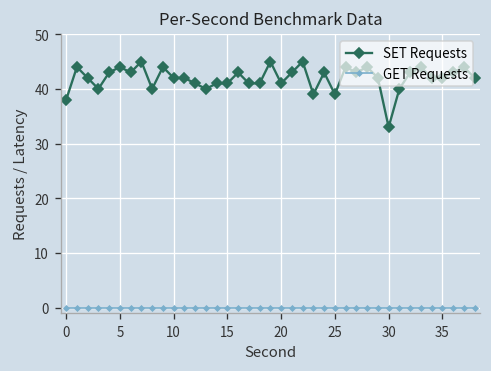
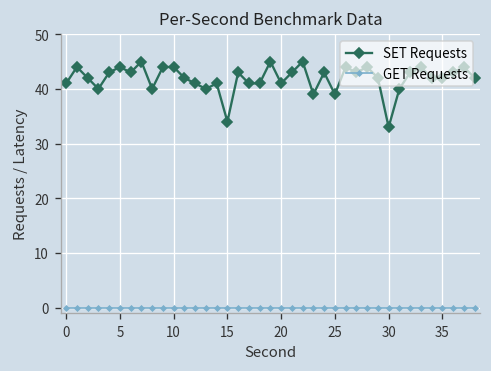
SET Requests, 0: 38 -> 41
SET Requests, 10: 42 -> 44
SET Requests, 15: 41 -> 34
